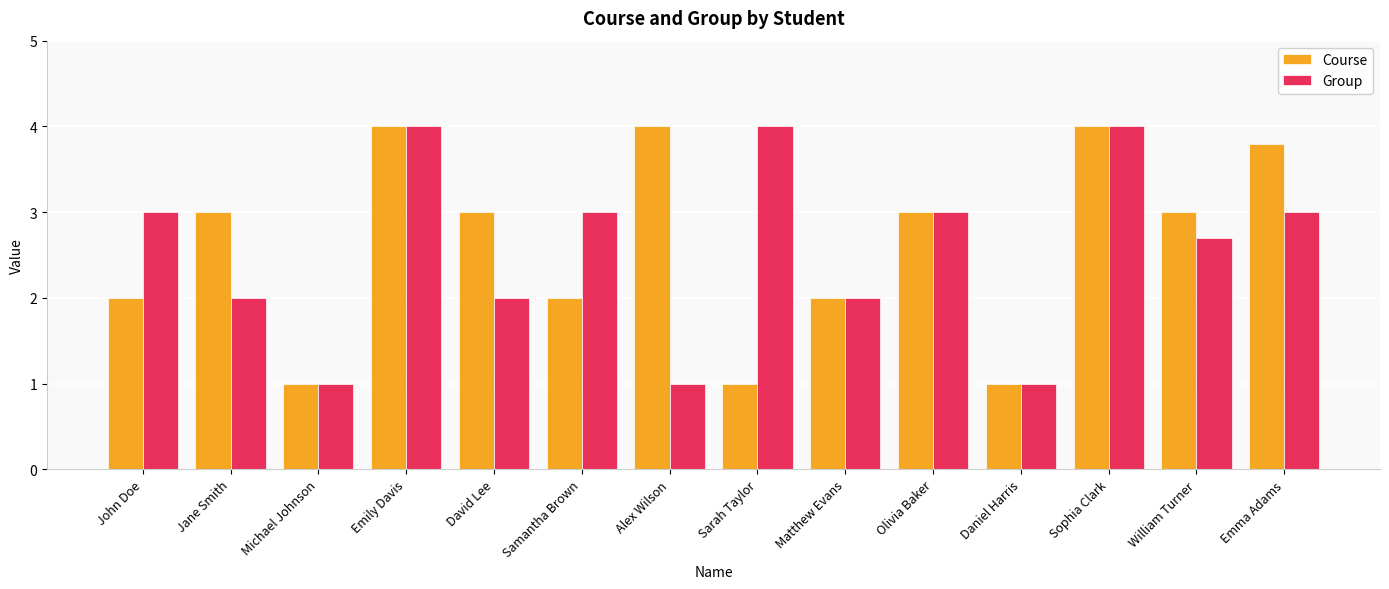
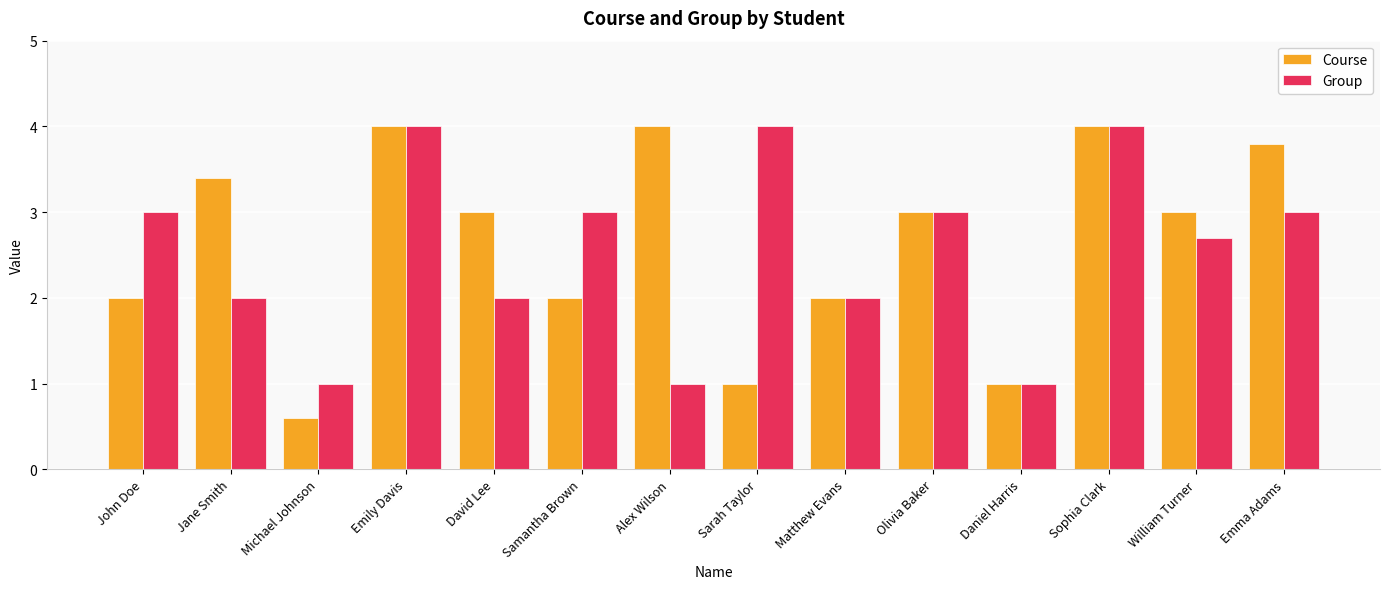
Course, Jane Smith: 3.0 -> 3.4
Course, Michael Johnson: 1.0 -> 0.6
